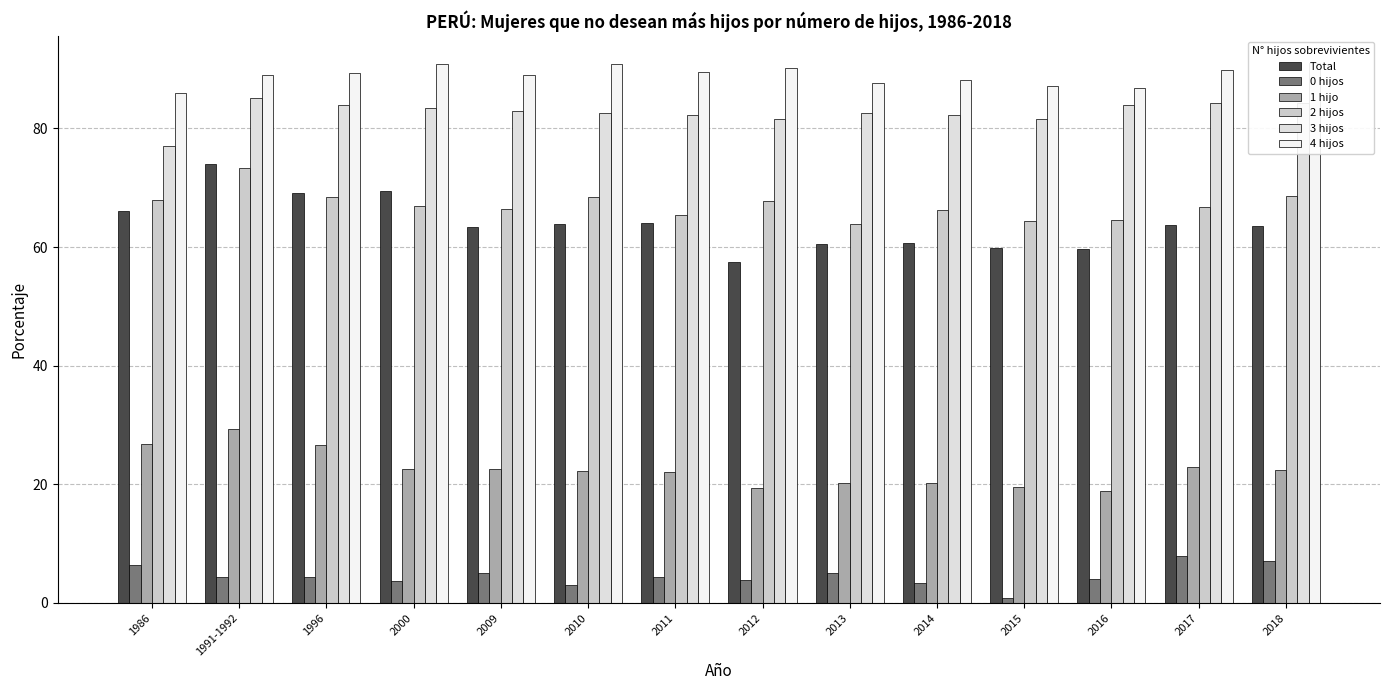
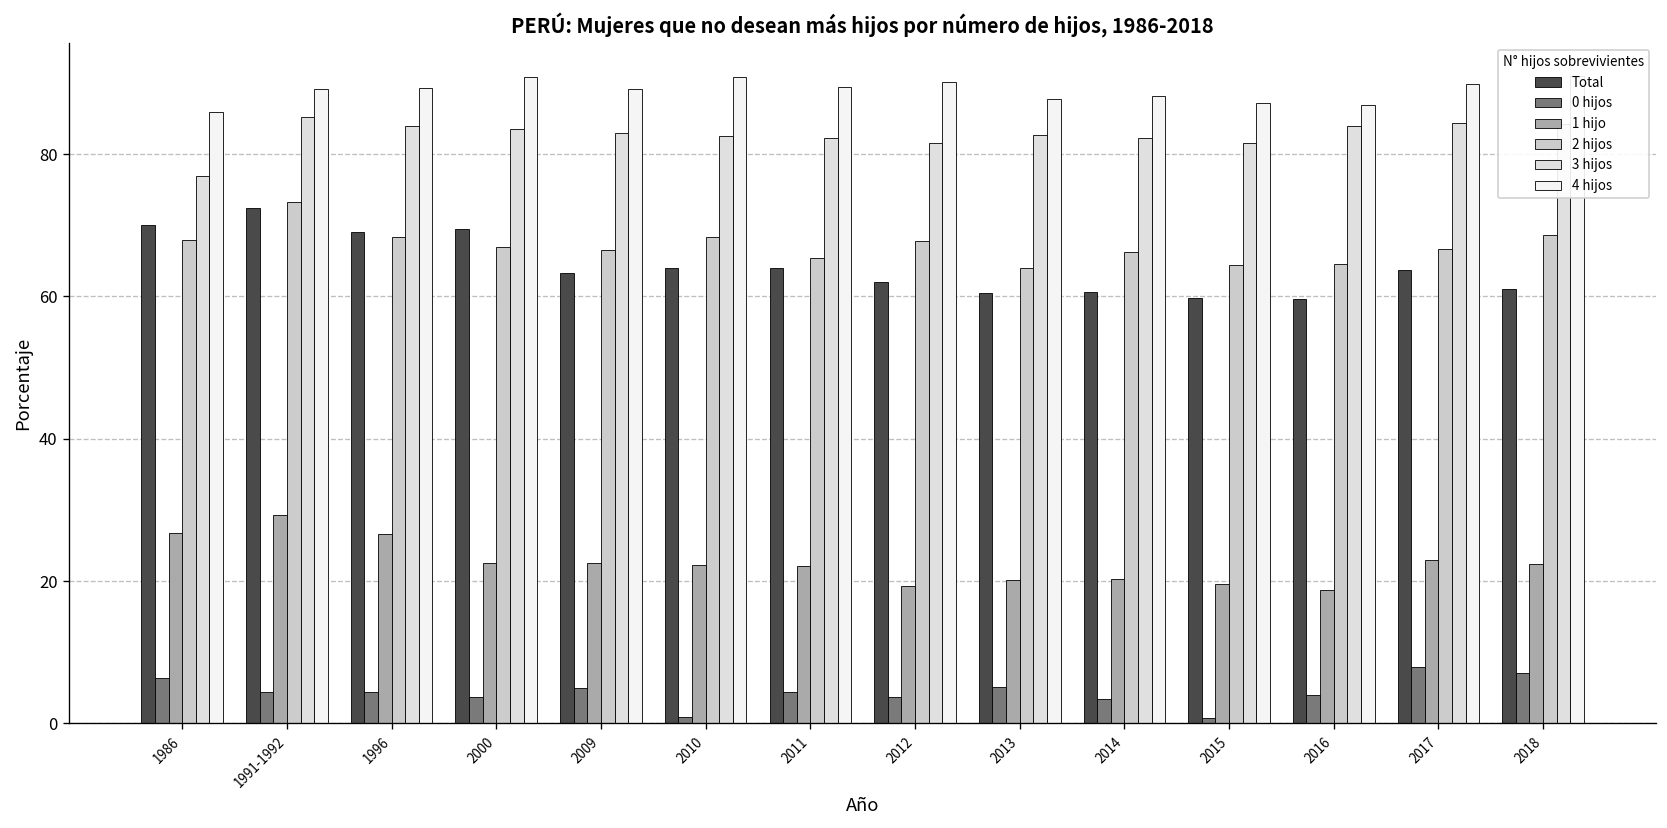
Total, 1986: 66 -> 70
Total, 1991-1992: 74 -> 72
0 hijos, 2010: 3 -> 1
Total, 2012: 57 -> 62
Total, 2018: 64 -> 61
